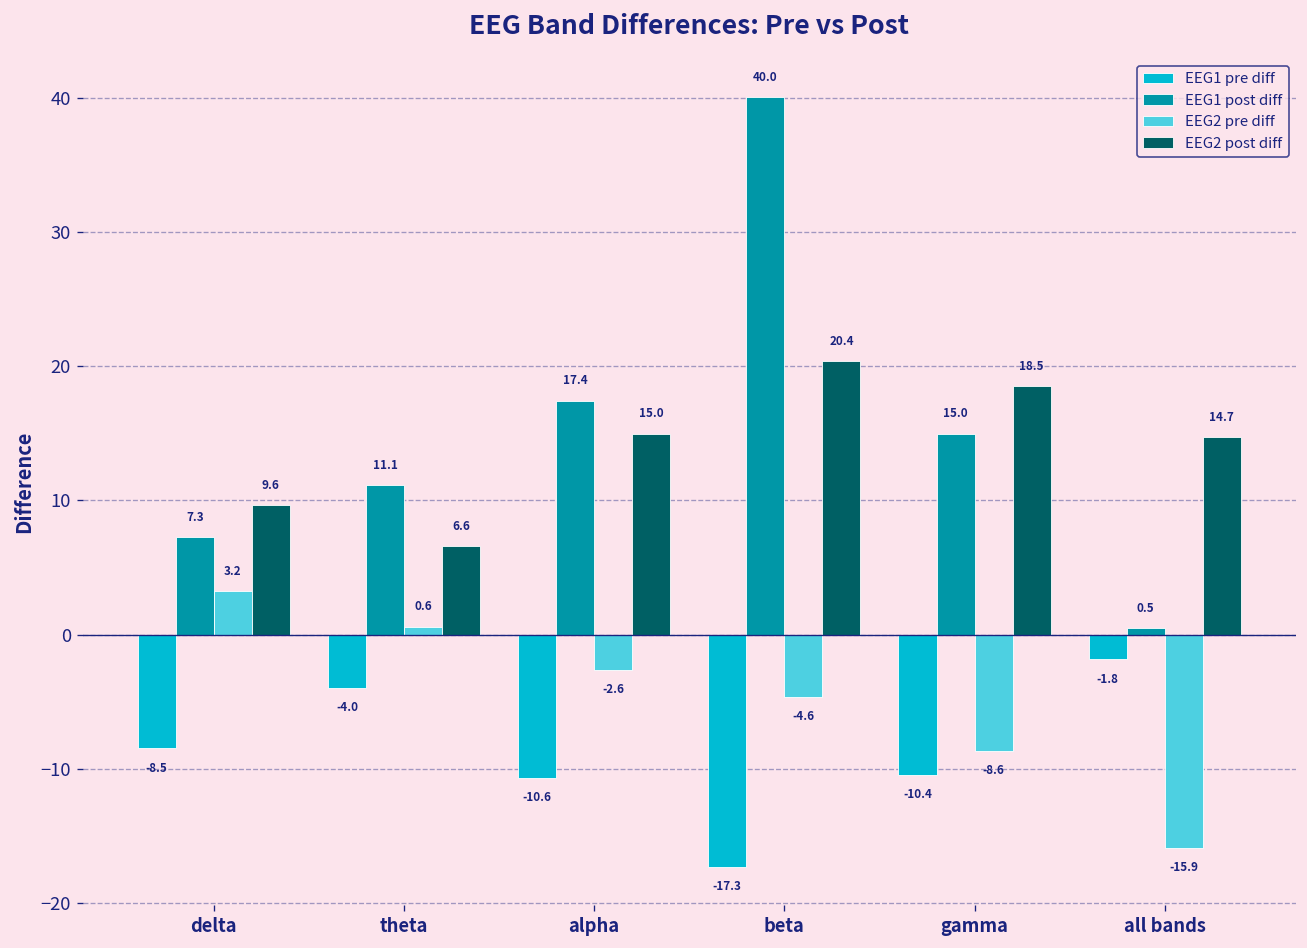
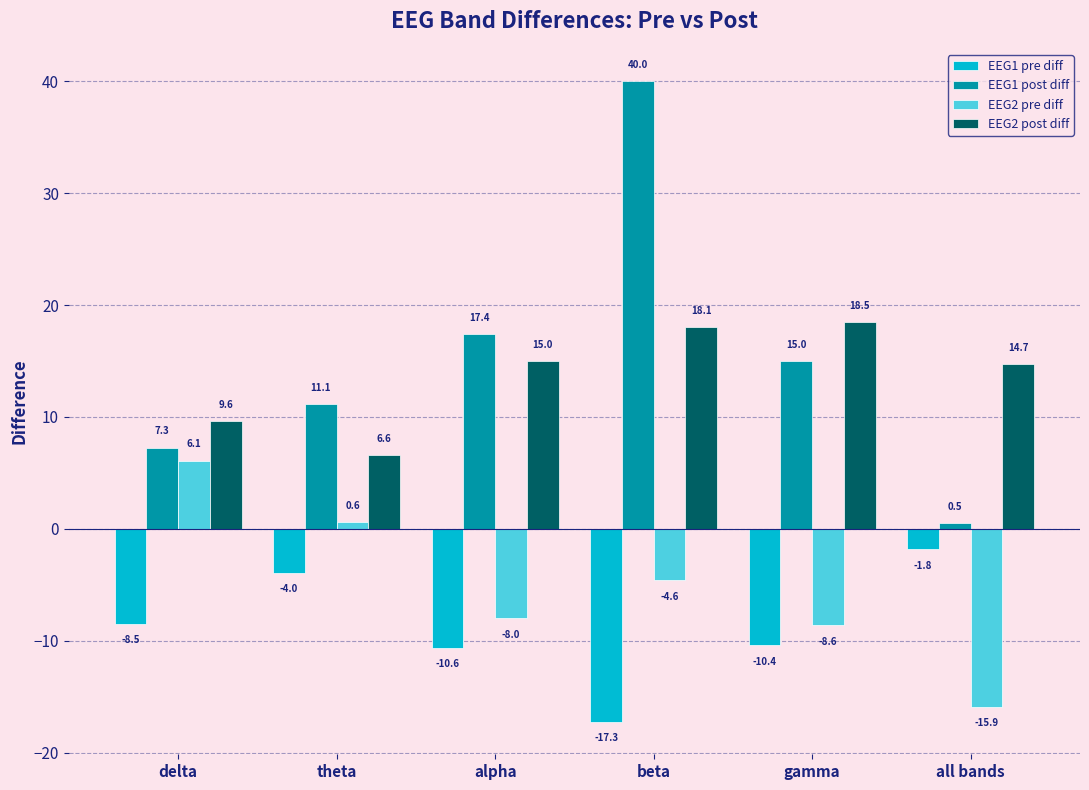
EEG2 pre diff, delta: 3.2 -> 6.1
EEG2 pre diff, alpha: -2.6 -> -8.0
EEG2 post diff, beta: 20.4 -> 18.1
